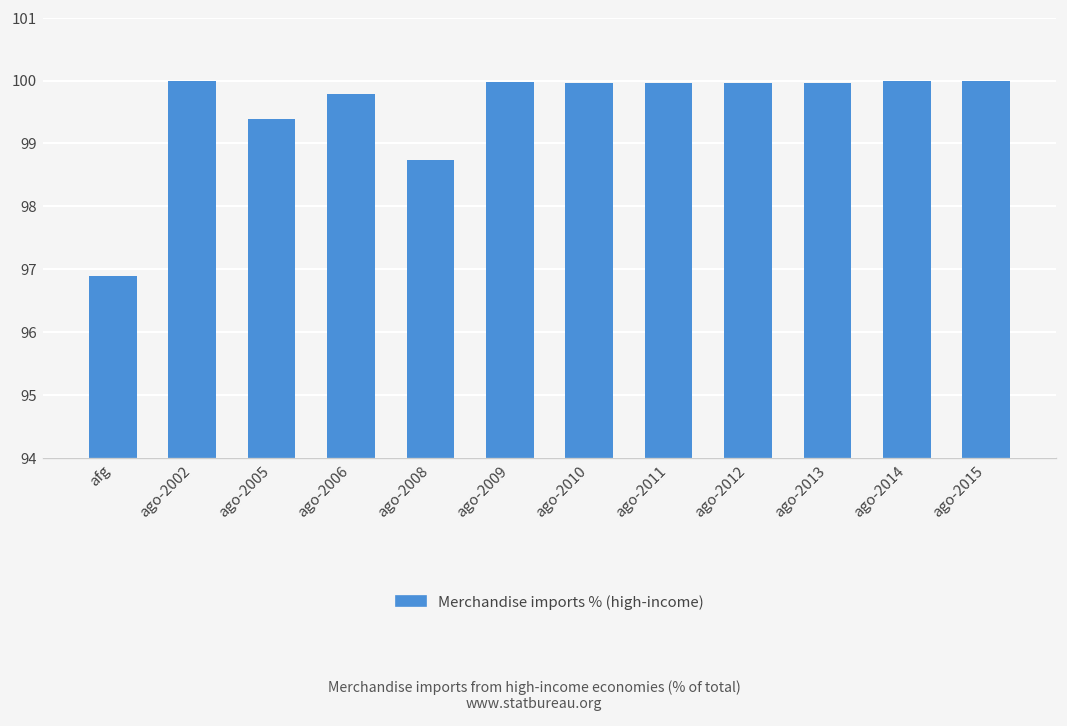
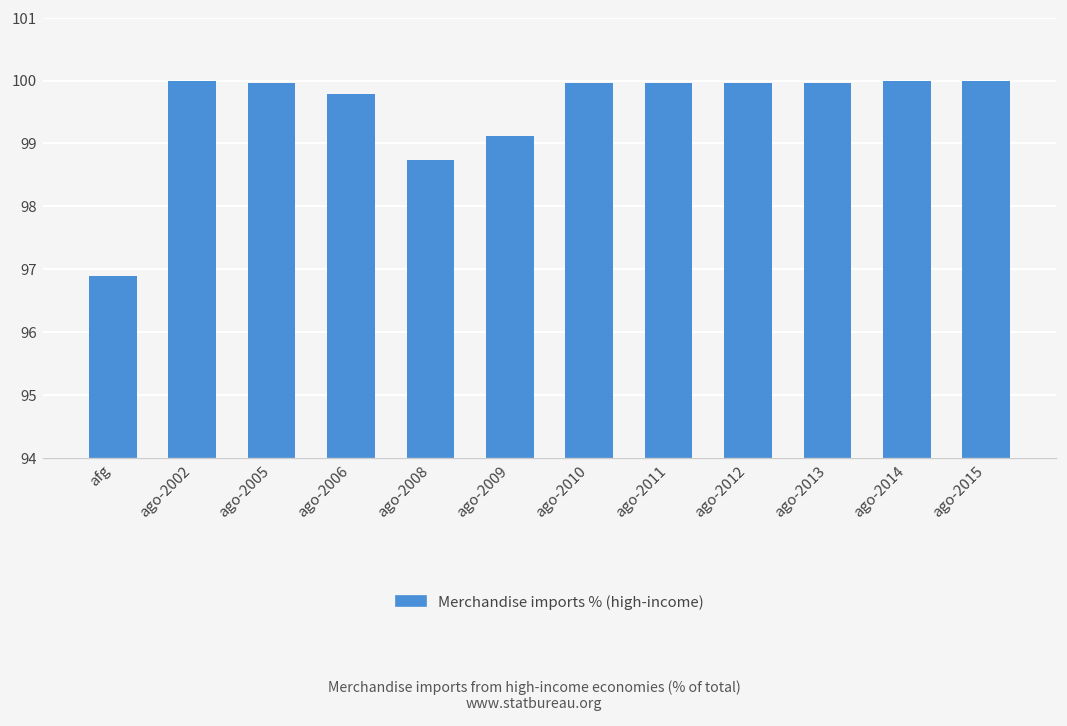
ago-2005: 99.4 -> 100.0
ago-2009: 100.0 -> 99.1
